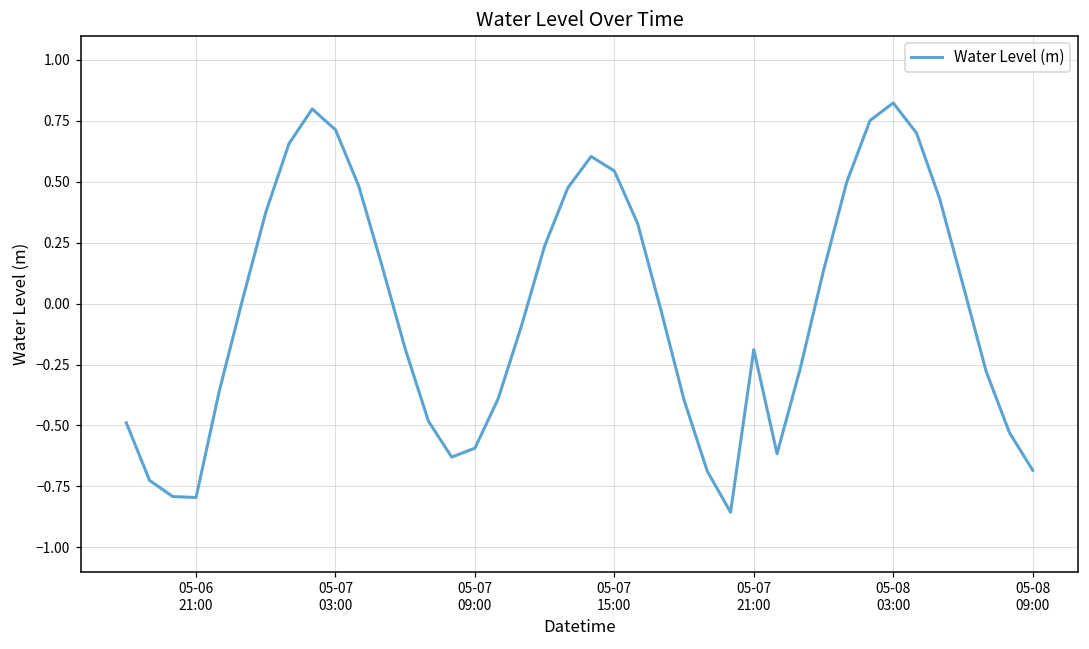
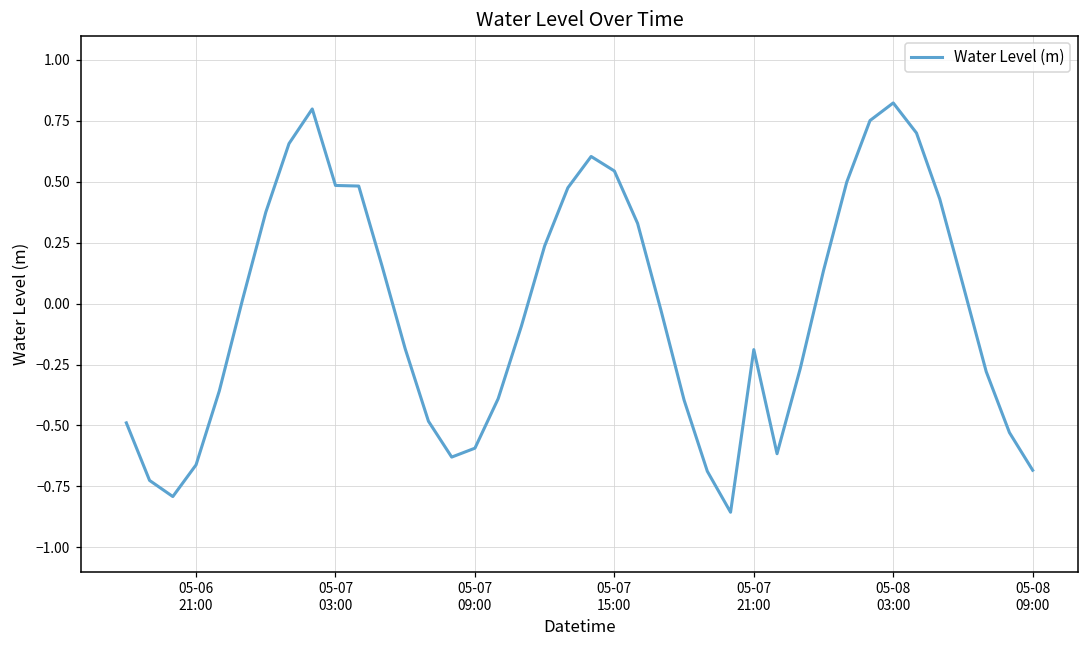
05-06 21:00: -0.80 -> -0.66
05-07 03:00: 0.71 -> 0.48
